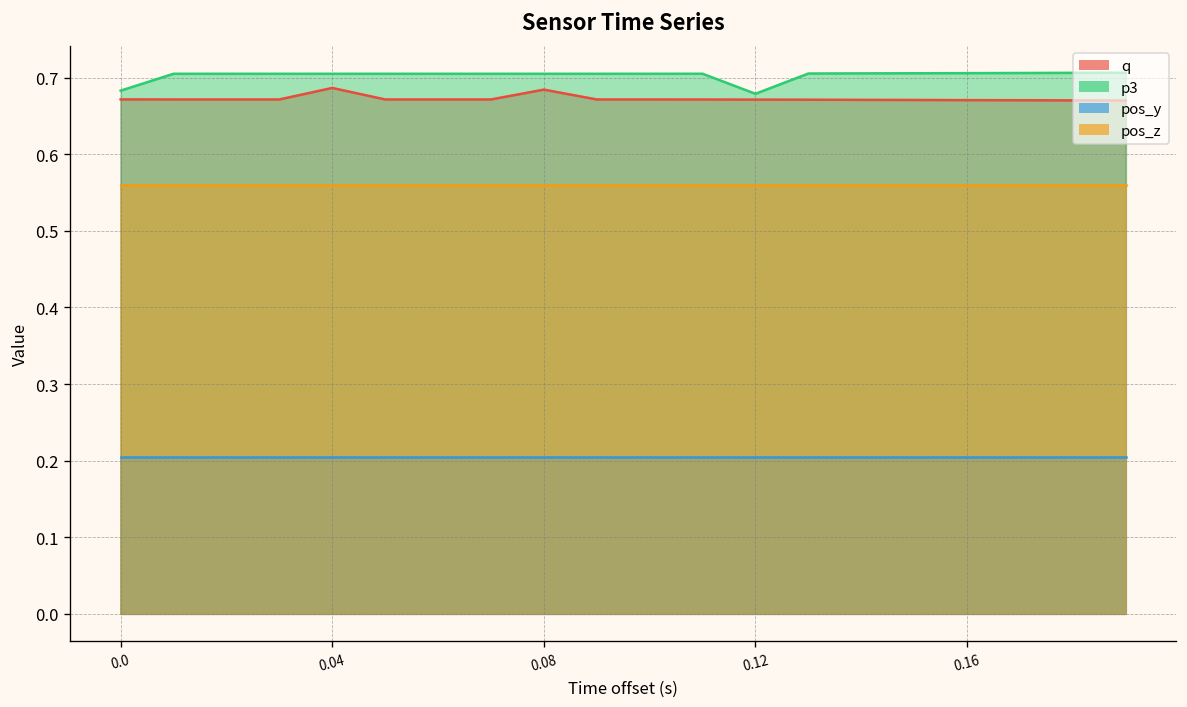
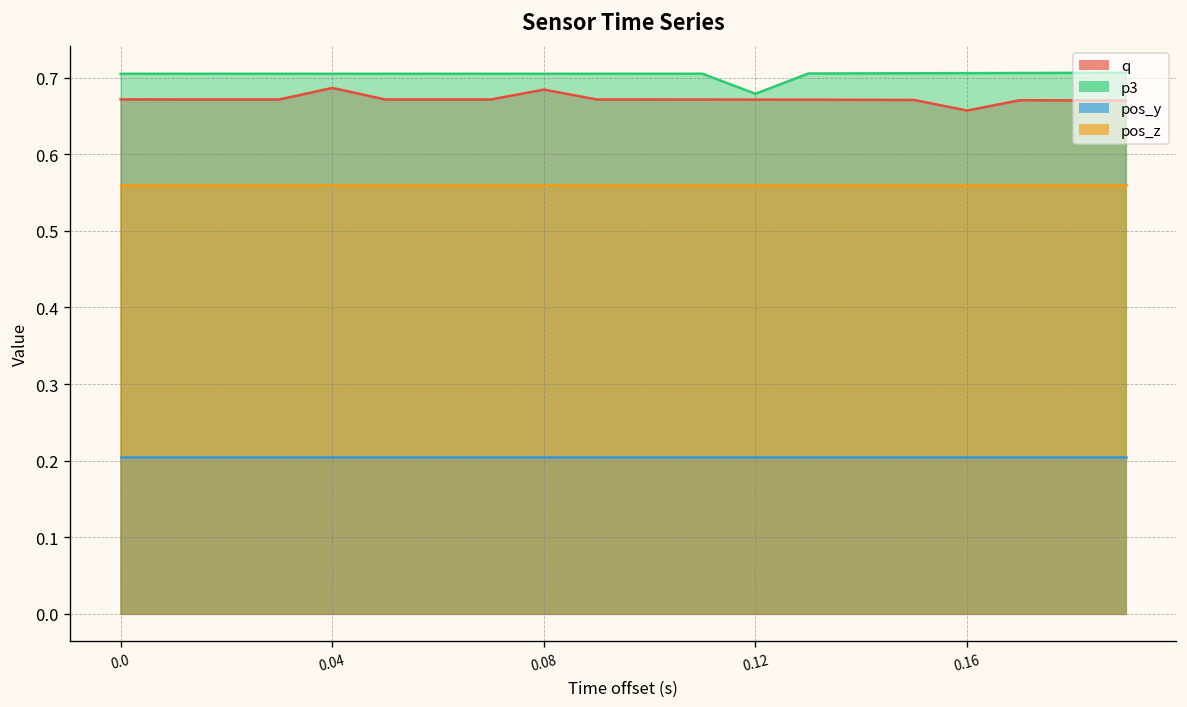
p3, 0.0: 0.68 -> 0.71
q, 0.16: 0.67 -> 0.66
